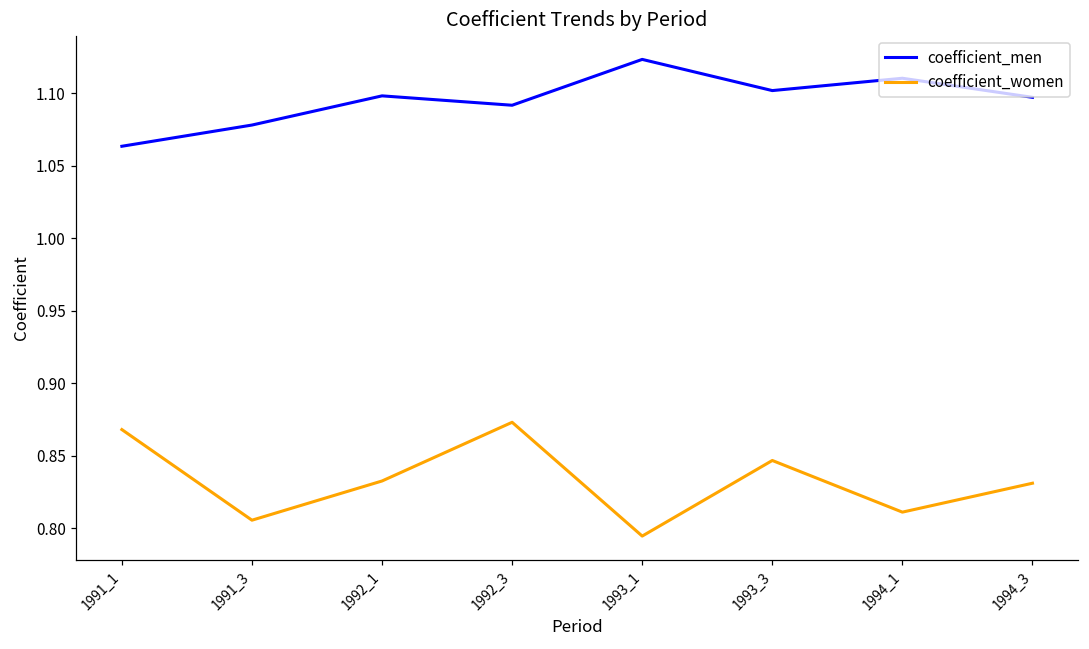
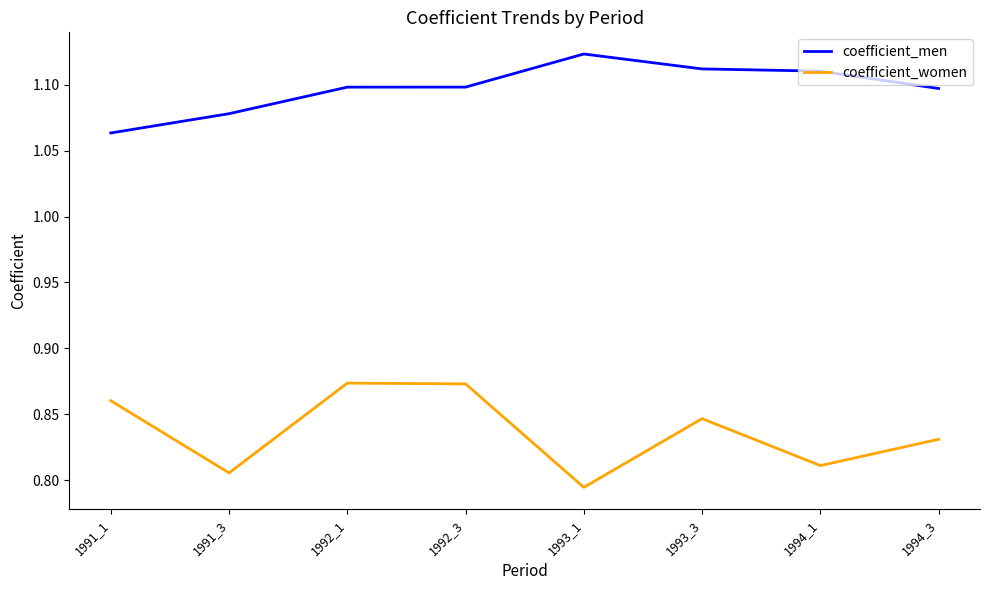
coefficient_women, 1991_1: 0.868 -> 0.860
coefficient_women, 1992_1: 0.833 -> 0.874
coefficient_men, 1992_3: 1.092 -> 1.098
coefficient_men, 1993_3: 1.102 -> 1.112
